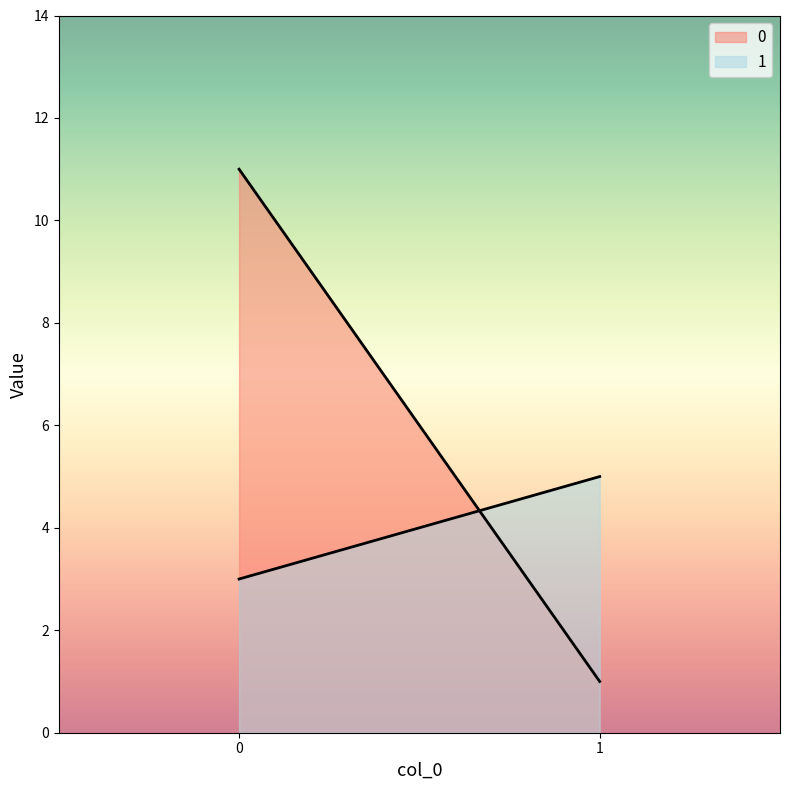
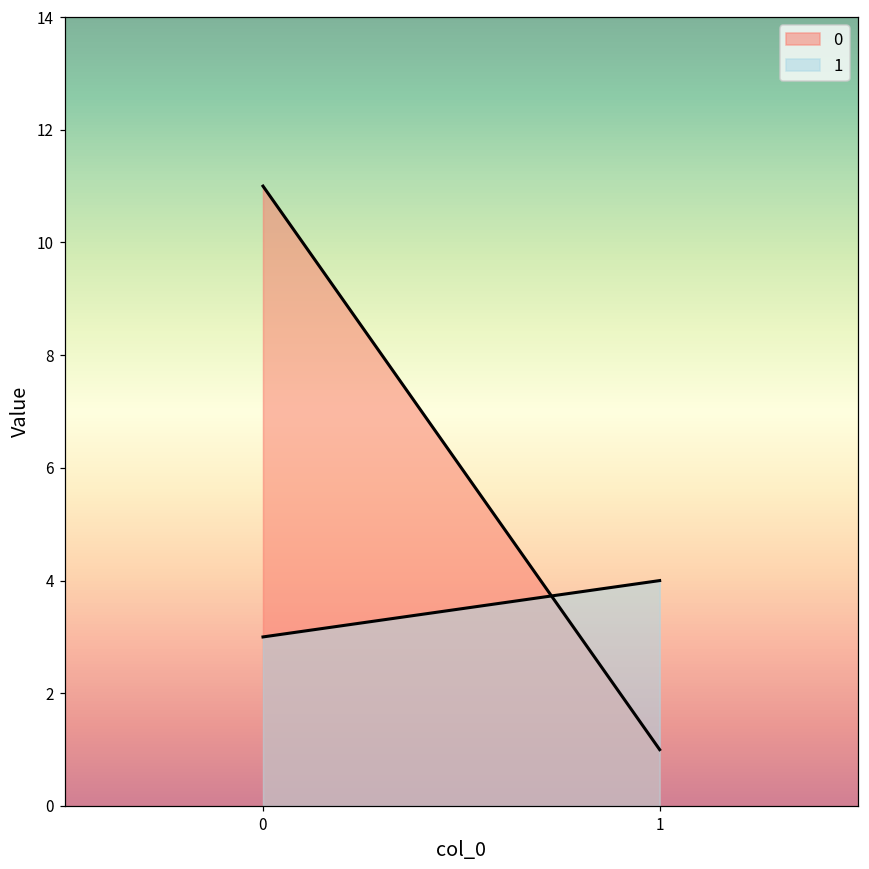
1, 1: 5 -> 4
